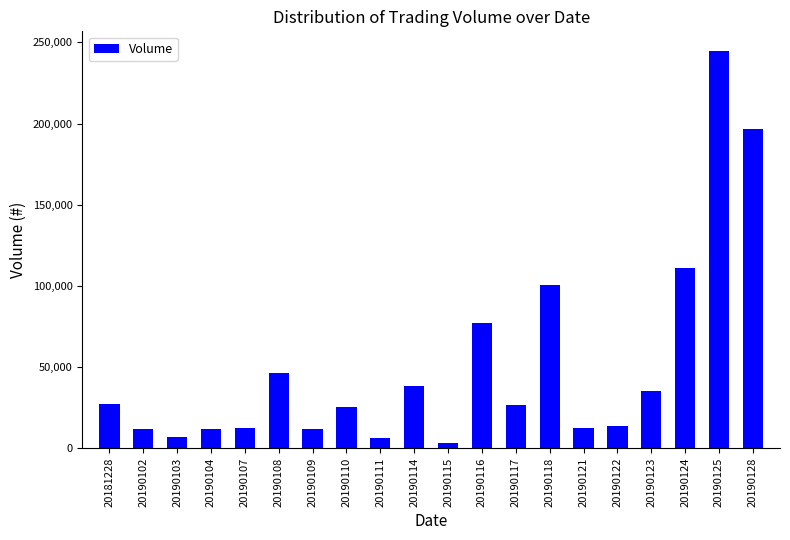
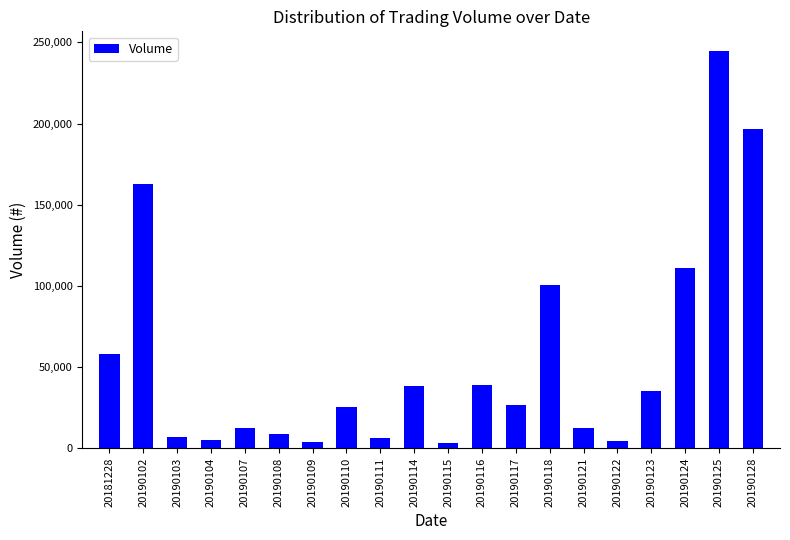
20181228: 27,000 -> 58,000
20190102: 12,000 -> 163,000
20190104: 12,000 -> 5,000
20190108: 46,000 -> 9,000
20190109: 12,000 -> 4,000
20190116: 77,000 -> 39,000
20190122: 13,000 -> 4,000
